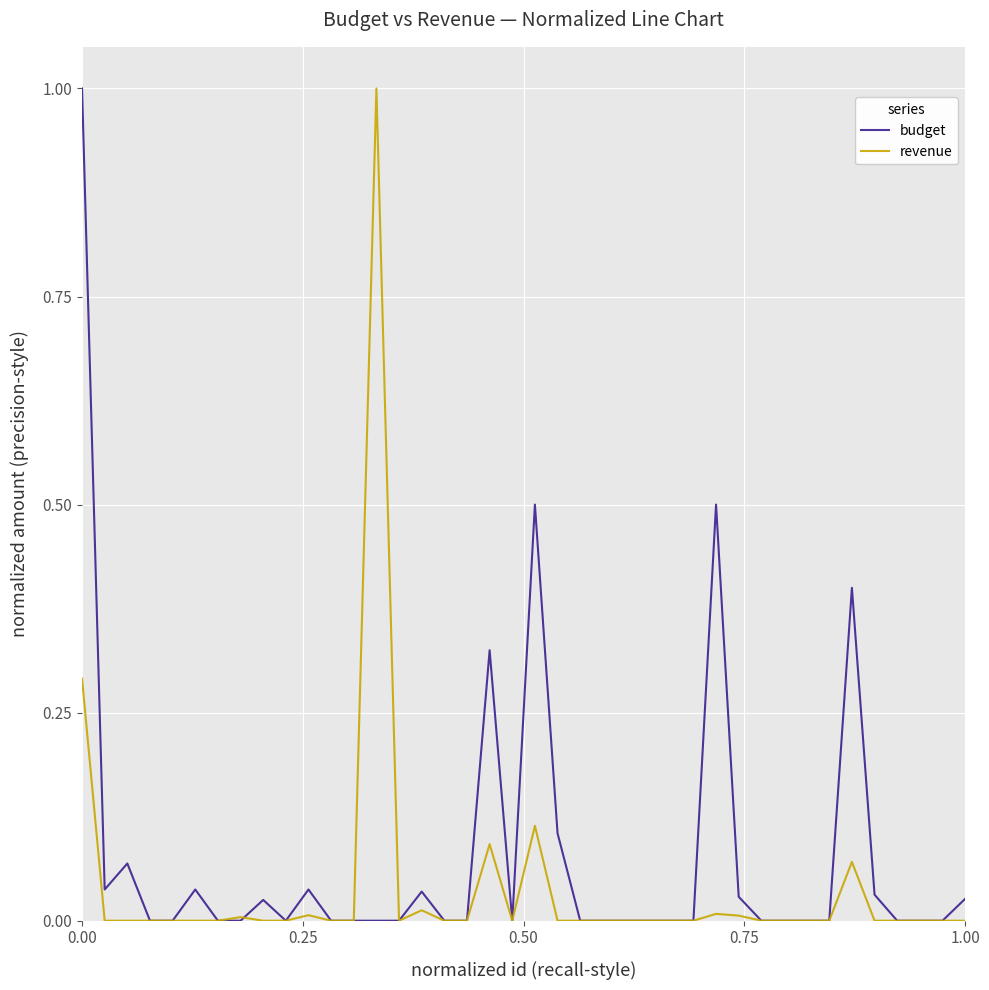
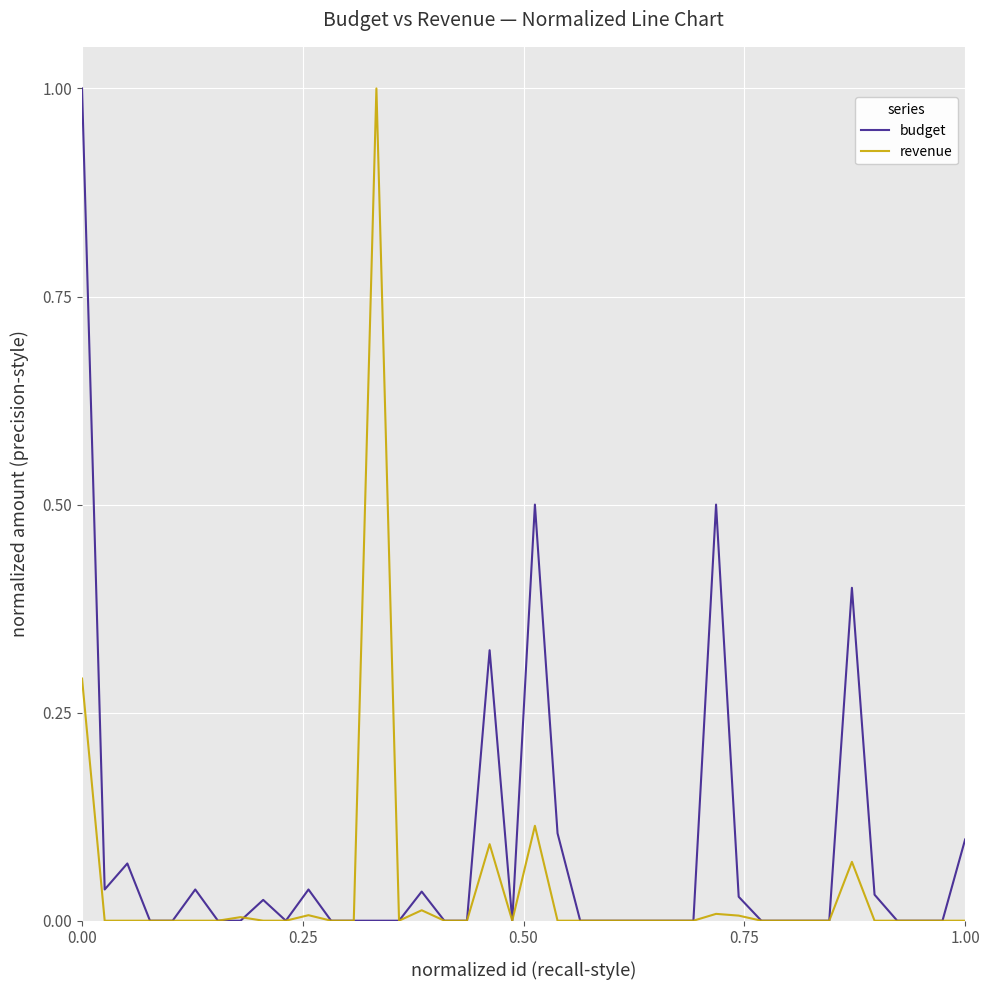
budget, 1.00: 0.03 -> 0.10
